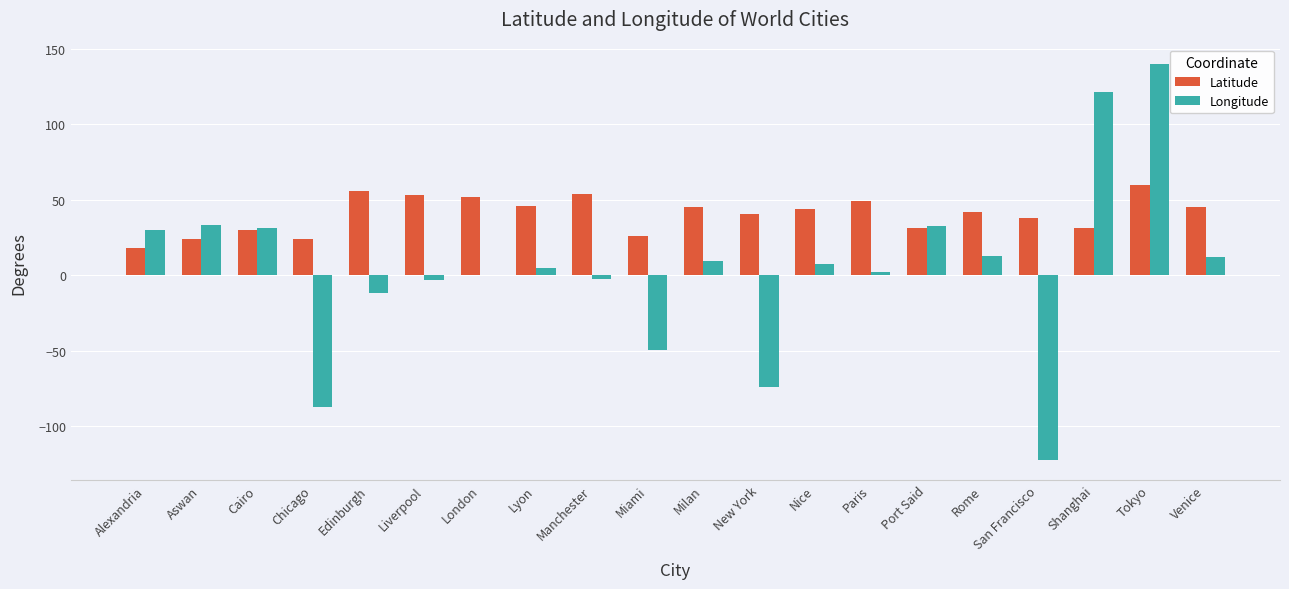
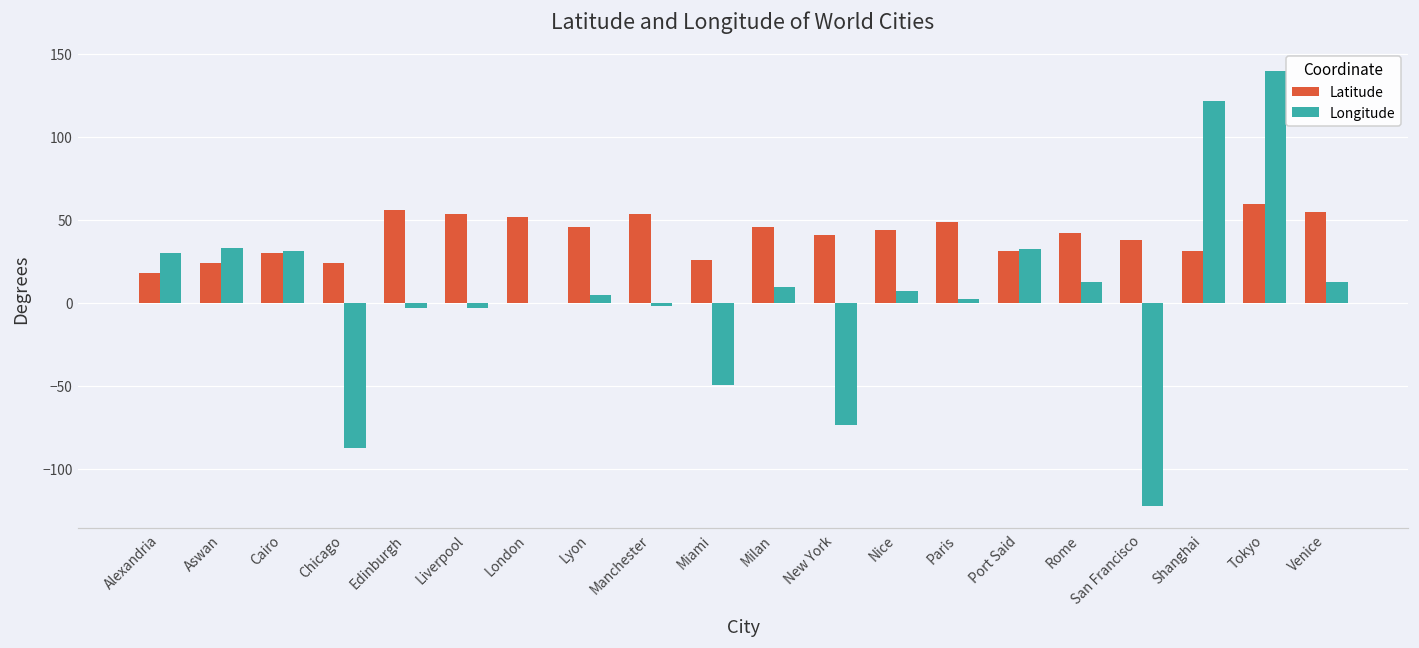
Longitude, Edinburgh: -12 -> -3
Latitude, Venice: 45 -> 55
